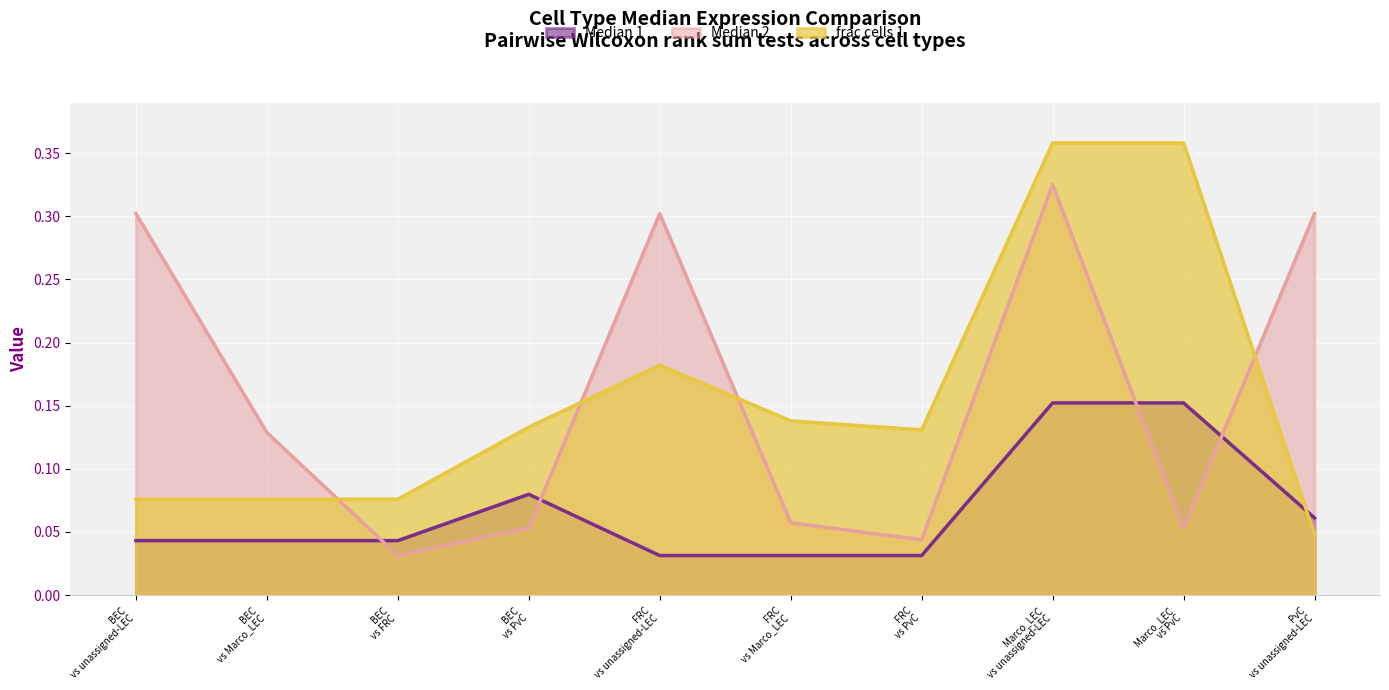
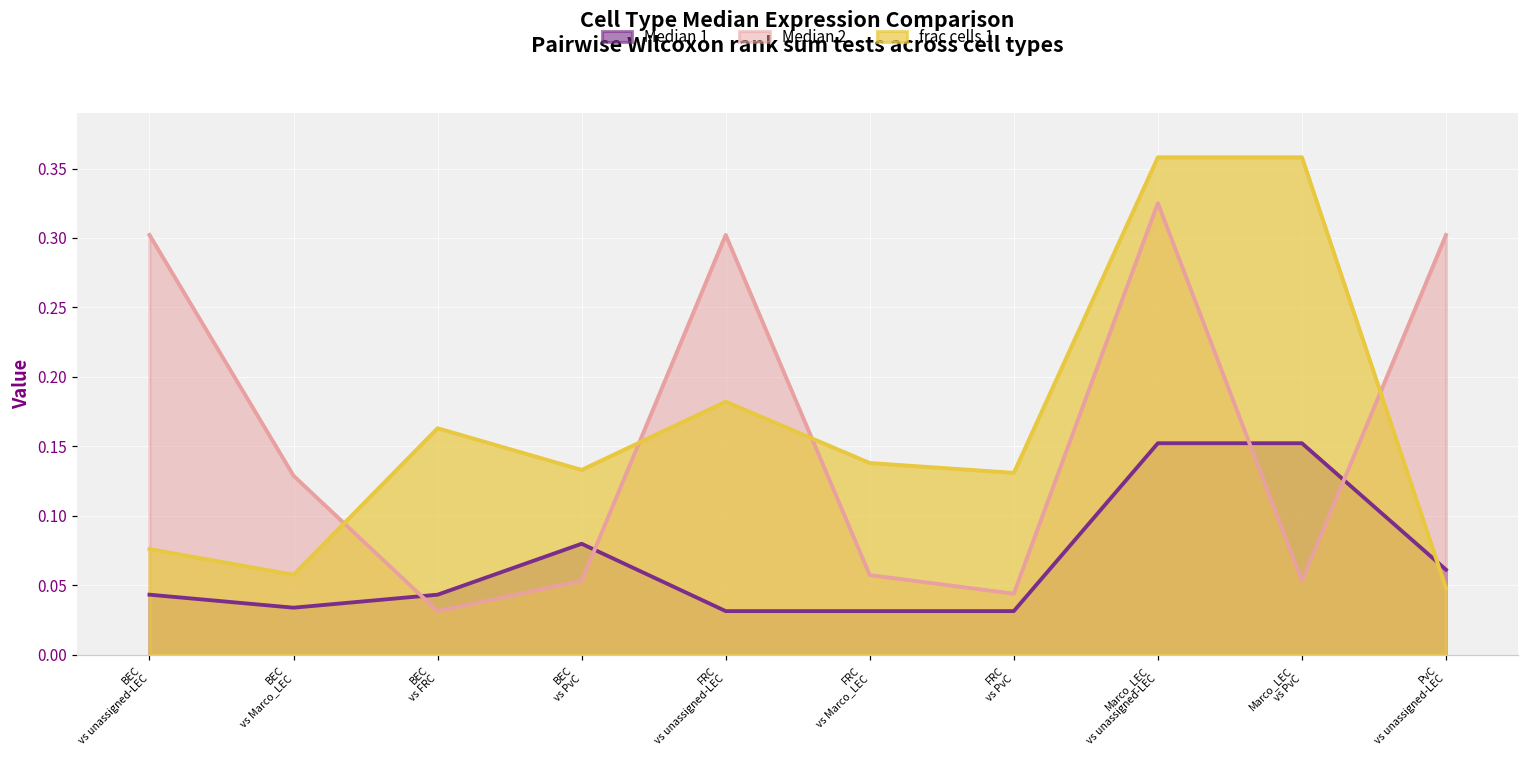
Median 1, BEC vs Marco_LEC: 0.043 -> 0.034
frac cells 1, BEC vs Marco_LEC: 0.076 -> 0.057
frac cells 1, BEC vs FRC: 0.076 -> 0.163
